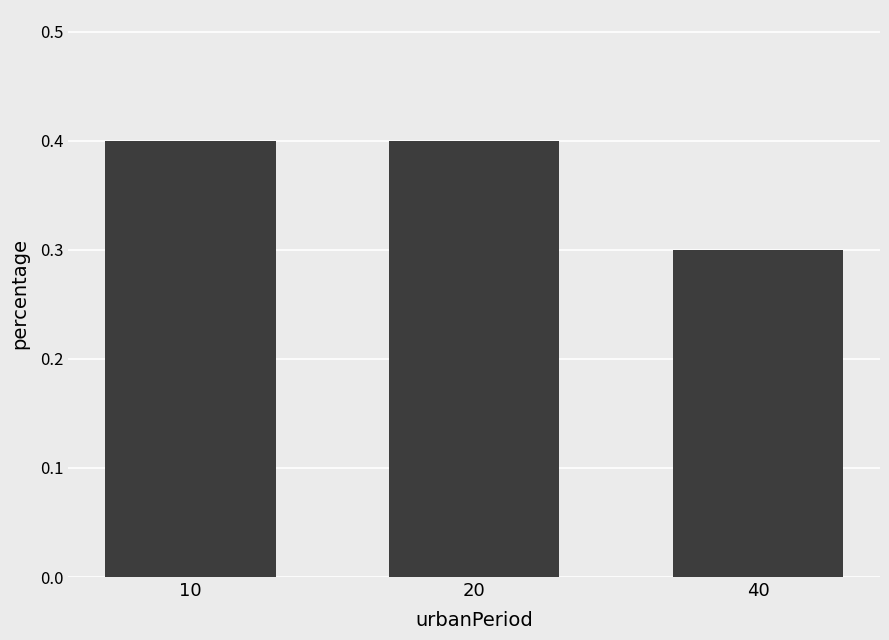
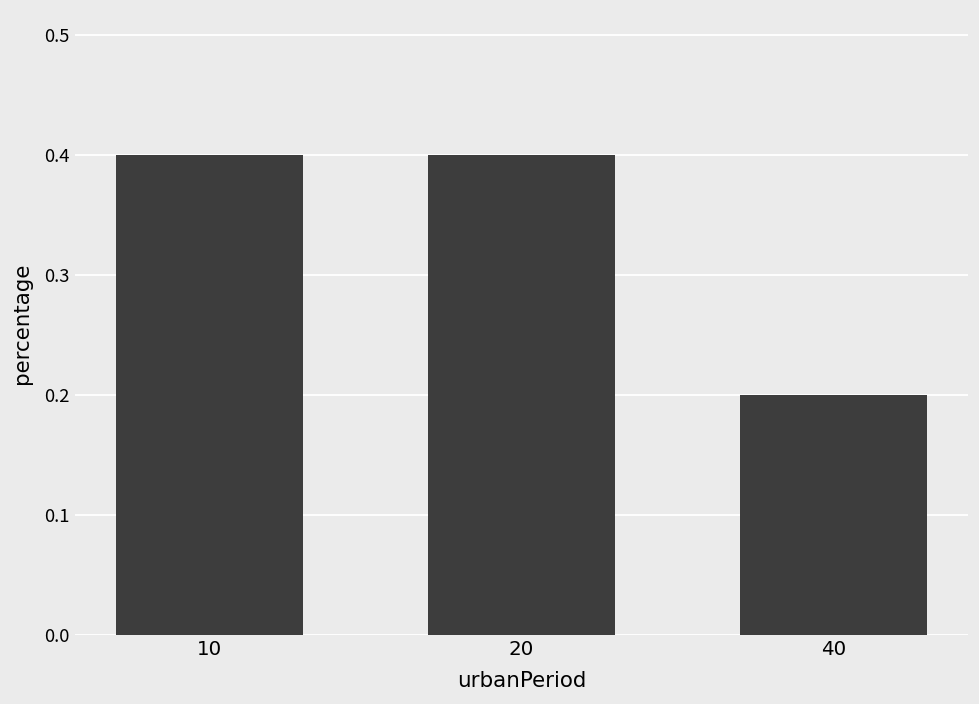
40: 0.3 -> 0.2
